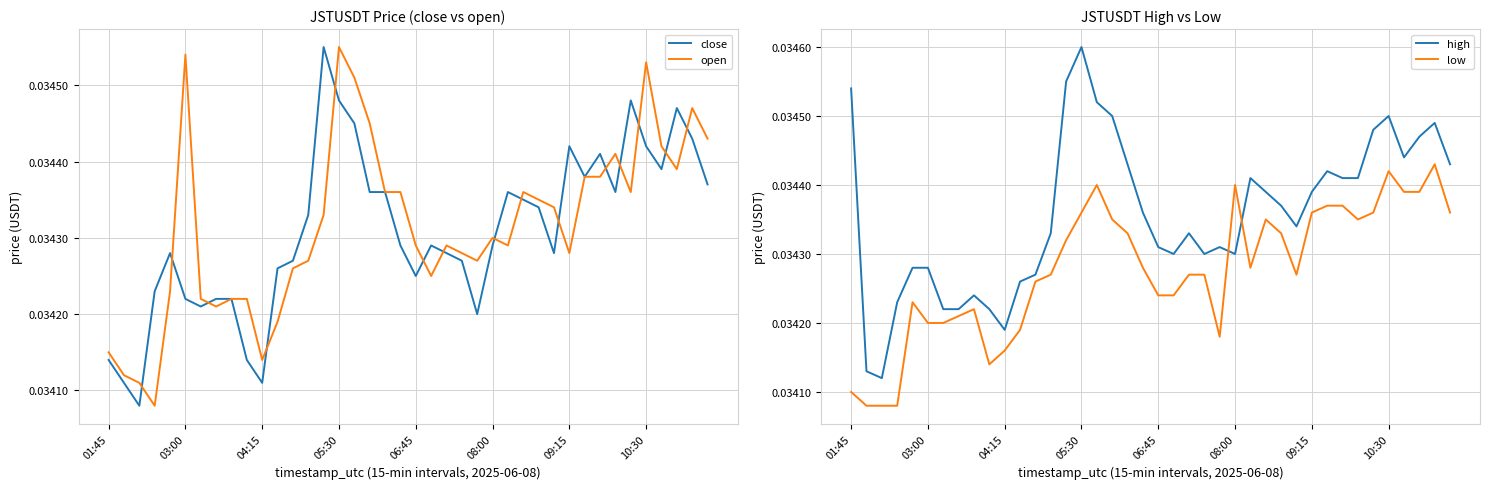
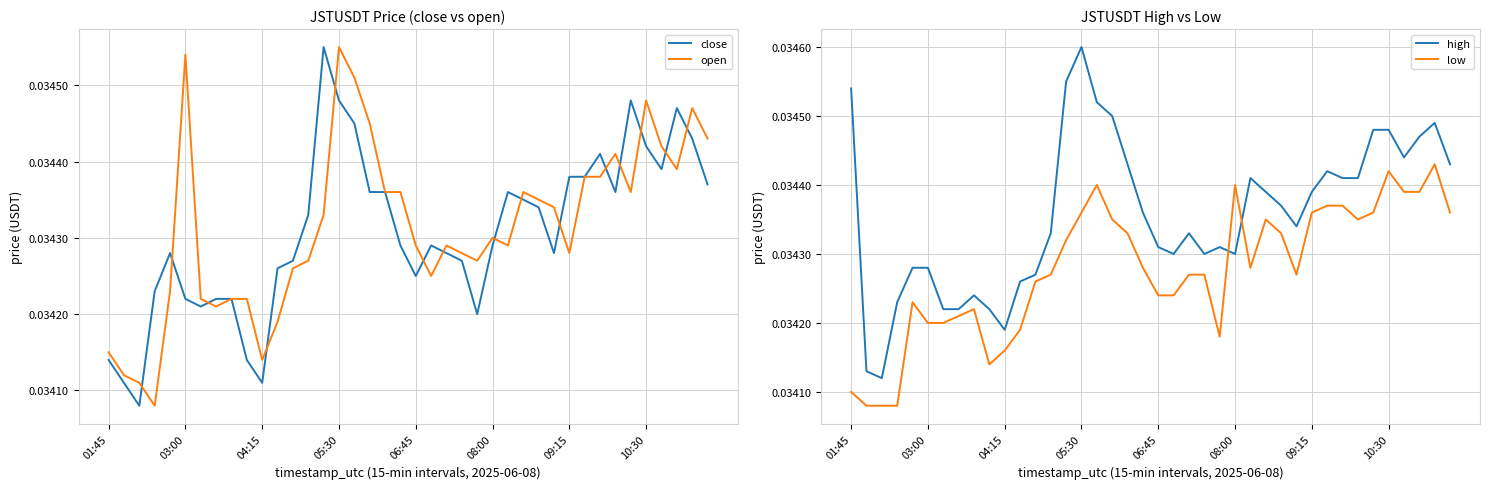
JSTUSDT Price (close vs open), close, 09:15: 0.03442 -> 0.03438
JSTUSDT Price (close vs open), open, 10:30: 0.03453 -> 0.03448
JSTUSDT High vs Low, high, 10:30: 0.03450 -> 0.03448
